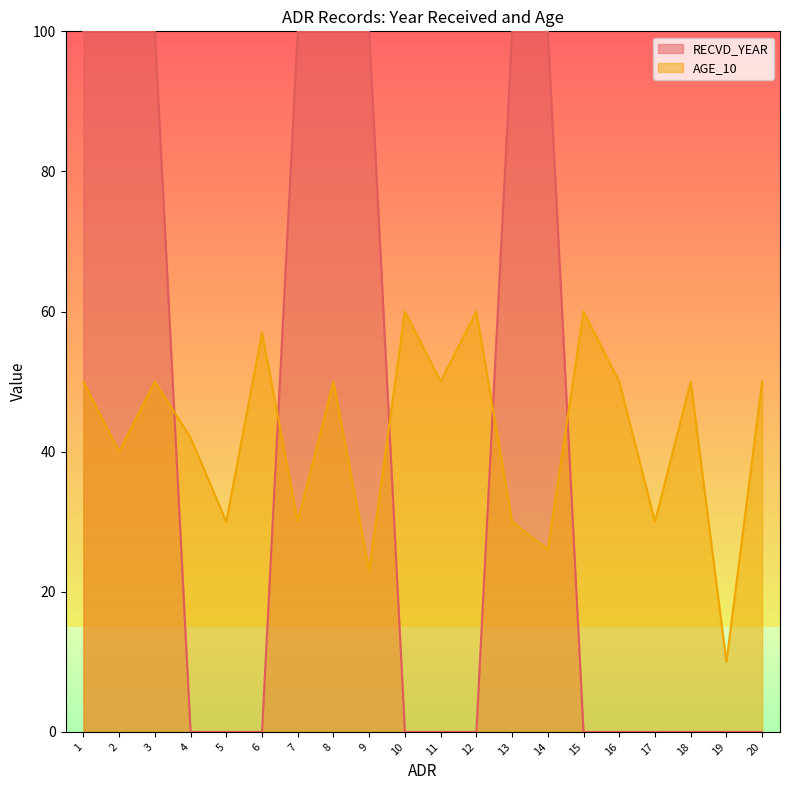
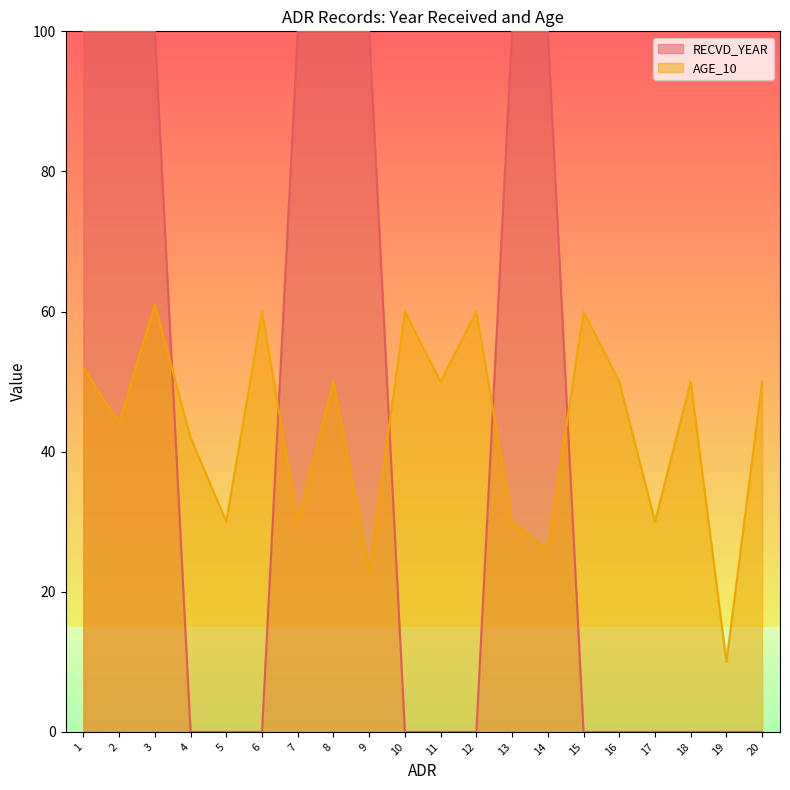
AGE_10, 1: 50 -> 52
AGE_10, 2: 40 -> 44
AGE_10, 3: 50 -> 61
AGE_10, 6: 57 -> 60
